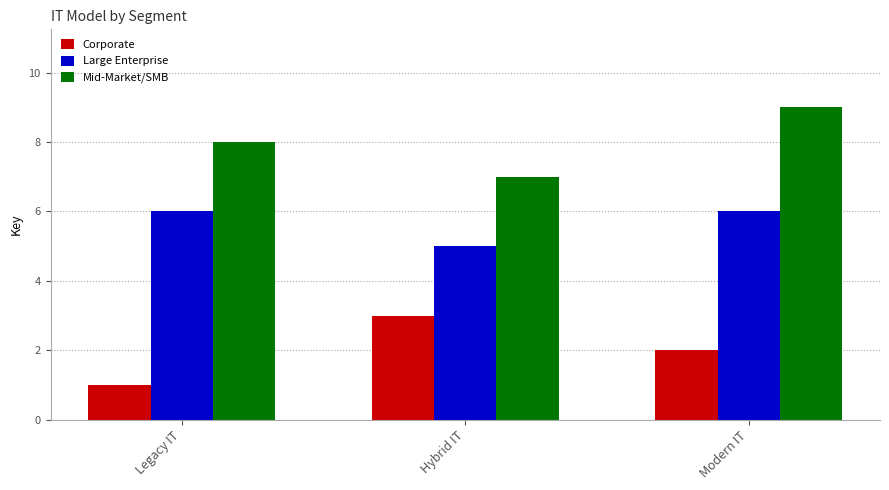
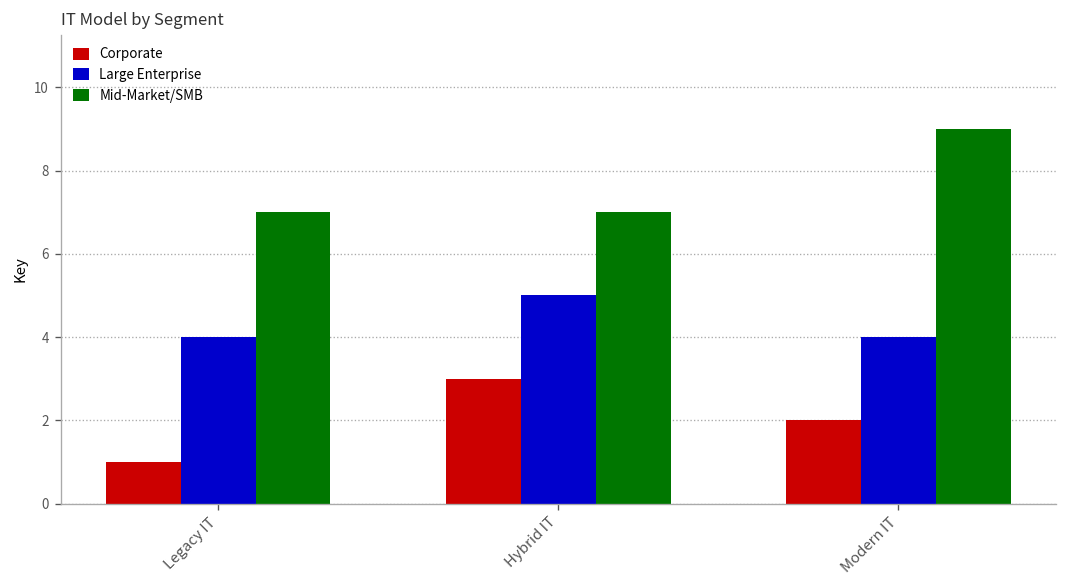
Large Enterprise, Legacy IT: 6 -> 4
Mid-Market/SMB, Legacy IT: 8 -> 7
Large Enterprise, Modern IT: 6 -> 4
